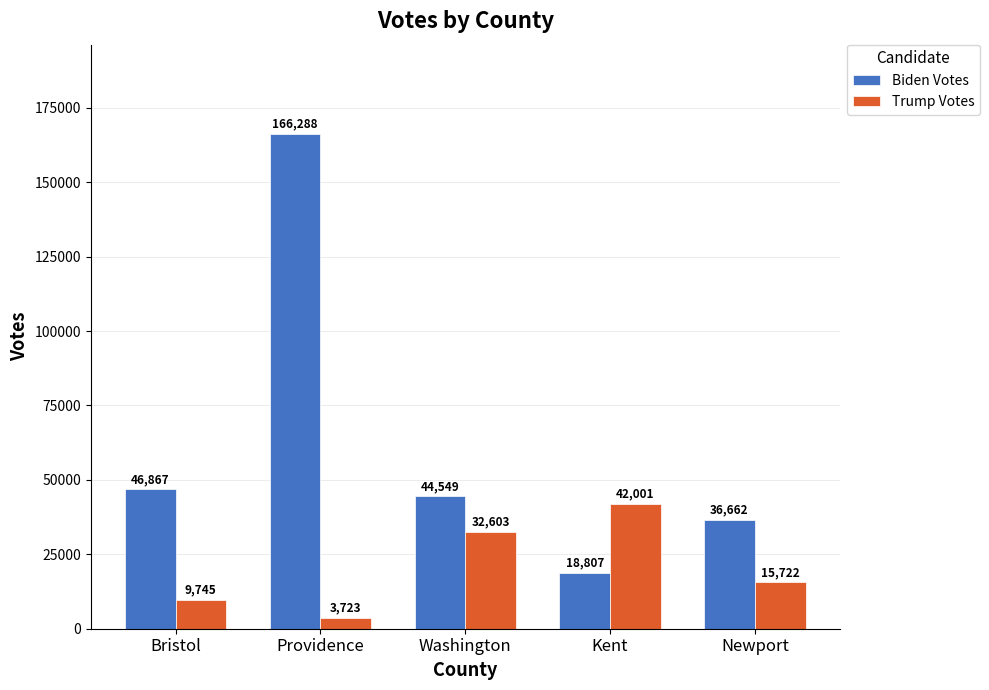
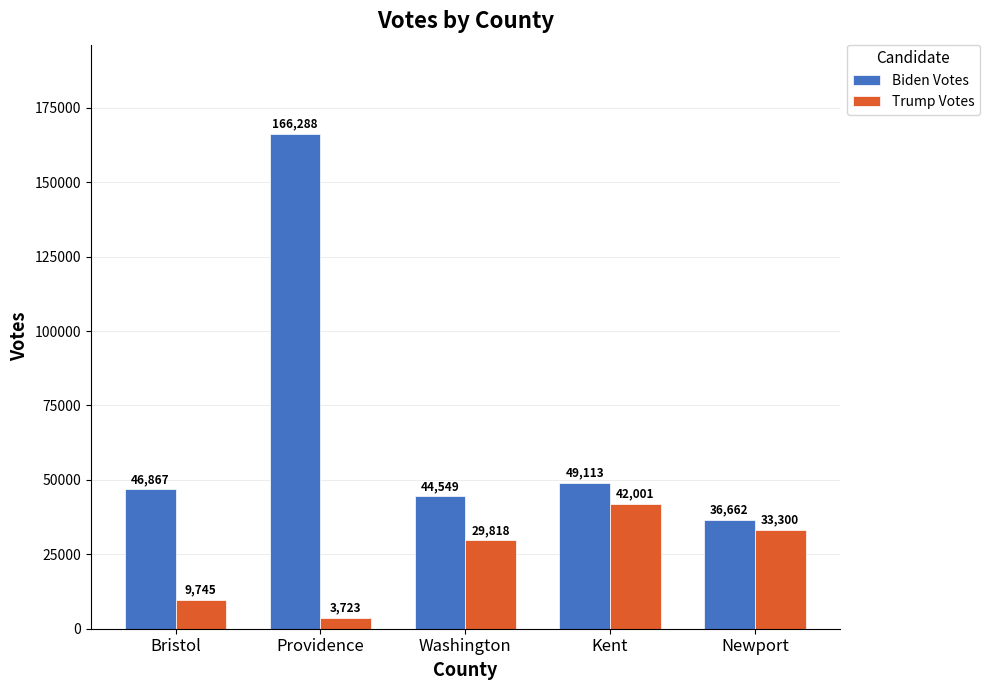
Trump Votes, Washington: 32,603 -> 29,818
Biden Votes, Kent: 18,807 -> 49,113
Trump Votes, Newport: 15,722 -> 33,300
